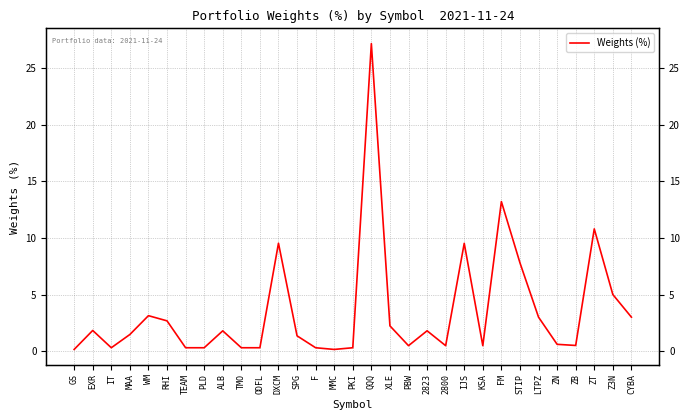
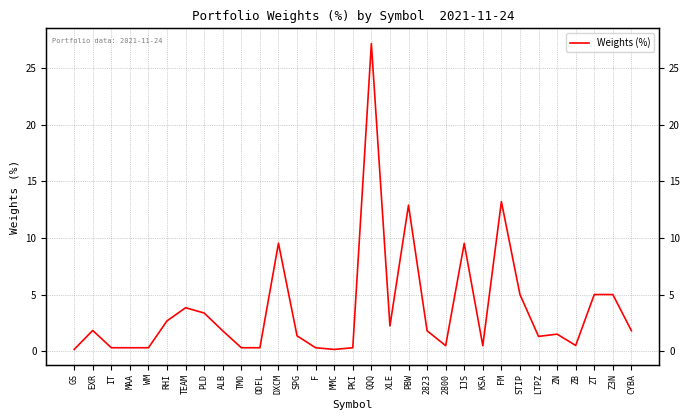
MAA: 1.5 -> 0.3
WM: 3.1 -> 0.3
TEAM: 0.3 -> 3.8
PLD: 0.3 -> 3.4
PBW: 0.5 -> 12.9
STIP: 7.8 -> 5.0
LTPZ: 3.0 -> 1.3
ZN: 0.6 -> 1.5
ZT: 10.8 -> 5.0
CYBA: 3.0 -> 1.8
